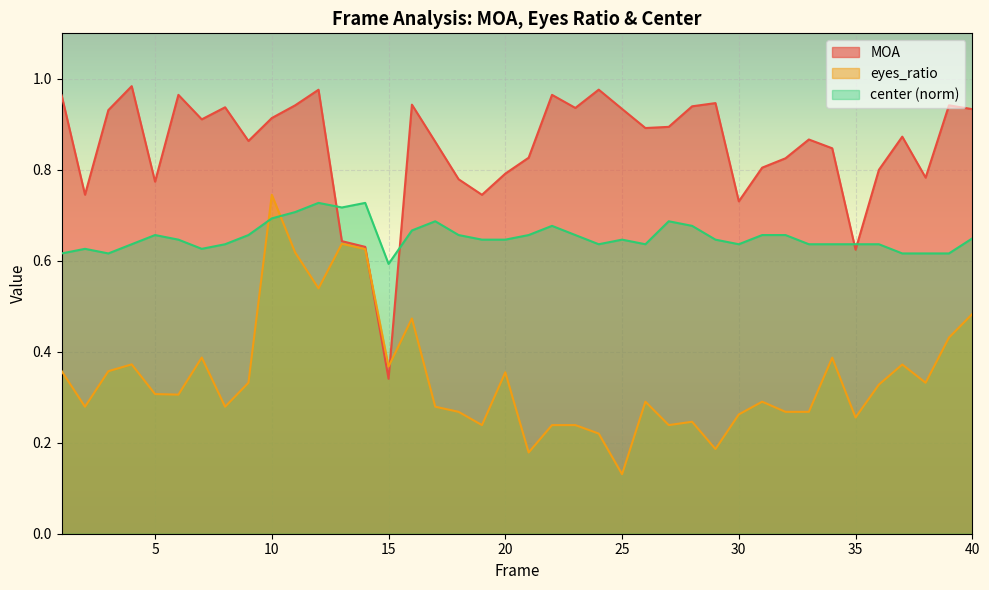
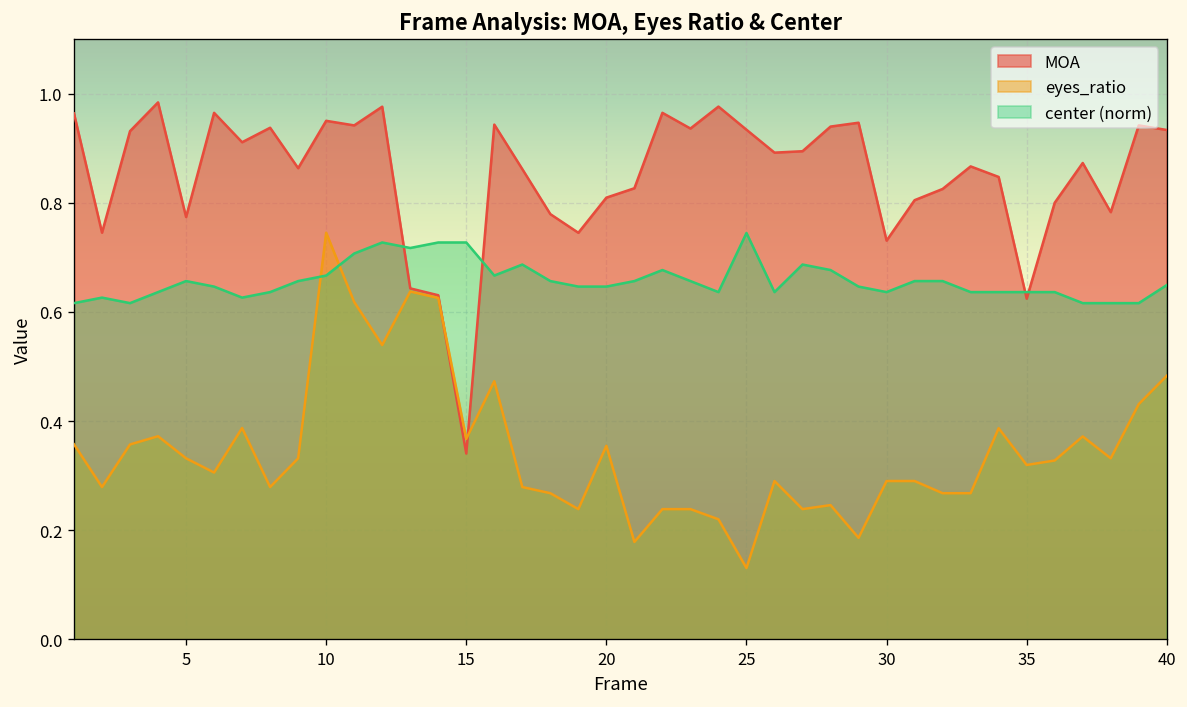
eyes_ratio, 5: 0.31 -> 0.33
MOA, 10: 0.91 -> 0.95
center (norm), 10: 0.69 -> 0.67
center (norm), 15: 0.59 -> 0.73
MOA, 20: 0.79 -> 0.81
center (norm), 25: 0.65 -> 0.74
eyes_ratio, 30: 0.26 -> 0.29
eyes_ratio, 35: 0.26 -> 0.32
